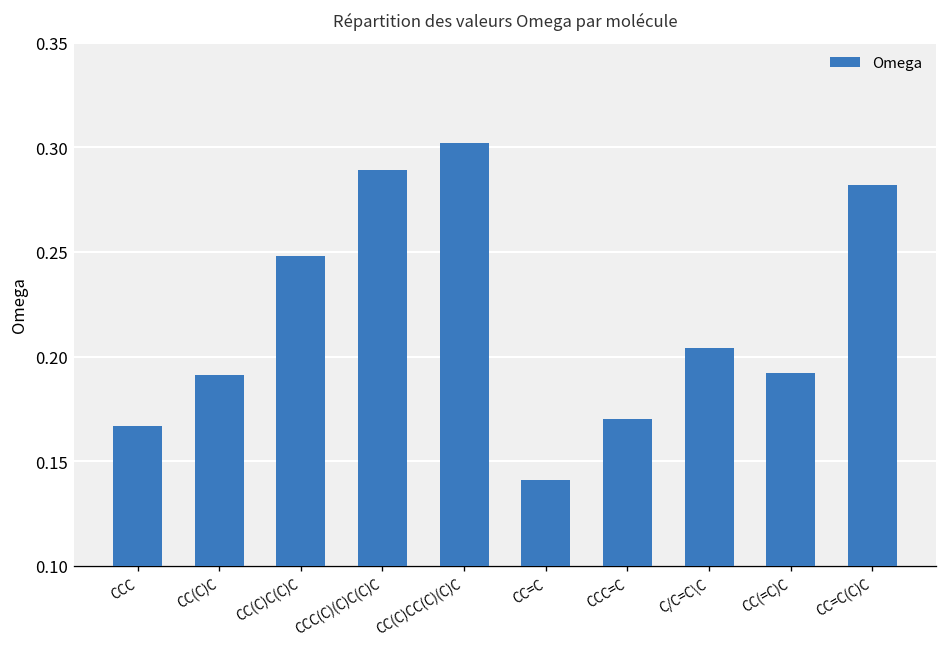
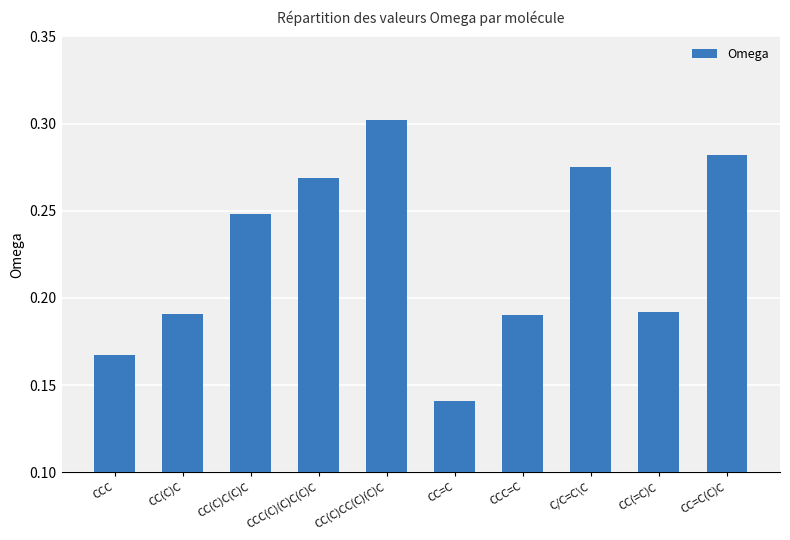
CCC(C)(C)C(C)C: 0.289 -> 0.269
CCC=C: 0.17 -> 0.19
C/C=C\C: 0.204 -> 0.275
